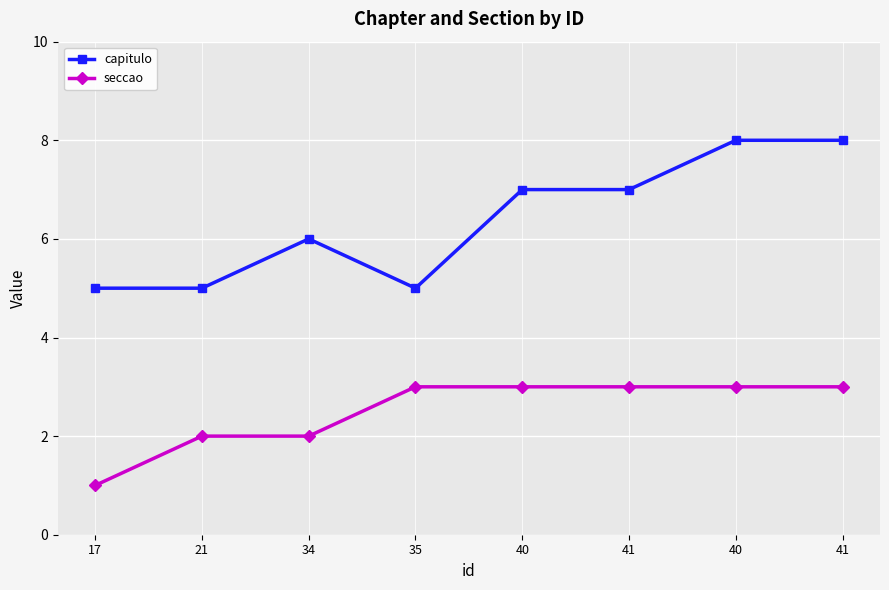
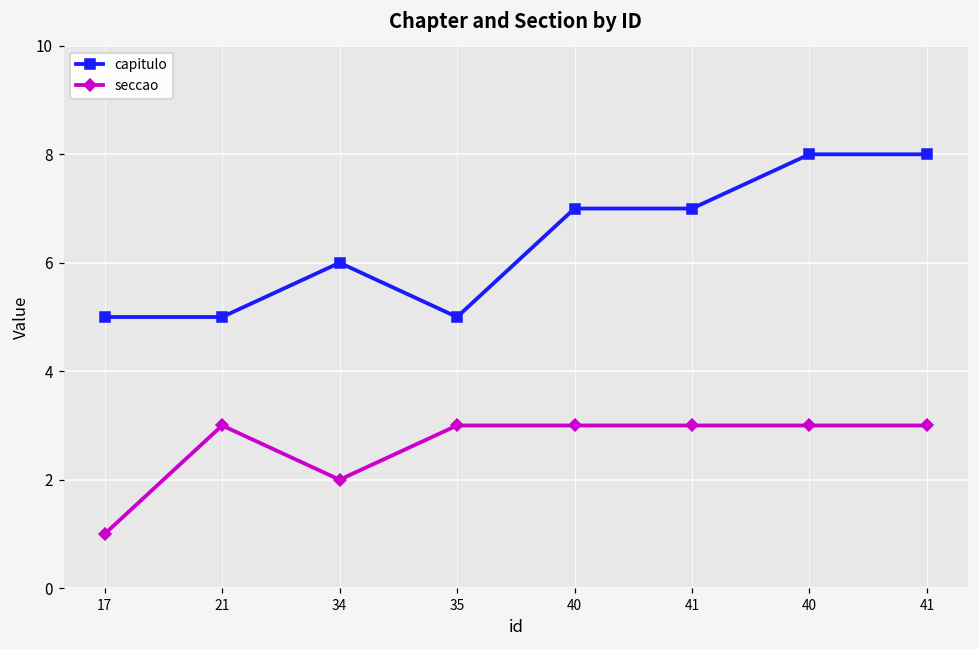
seccao, 21: 2 -> 3
